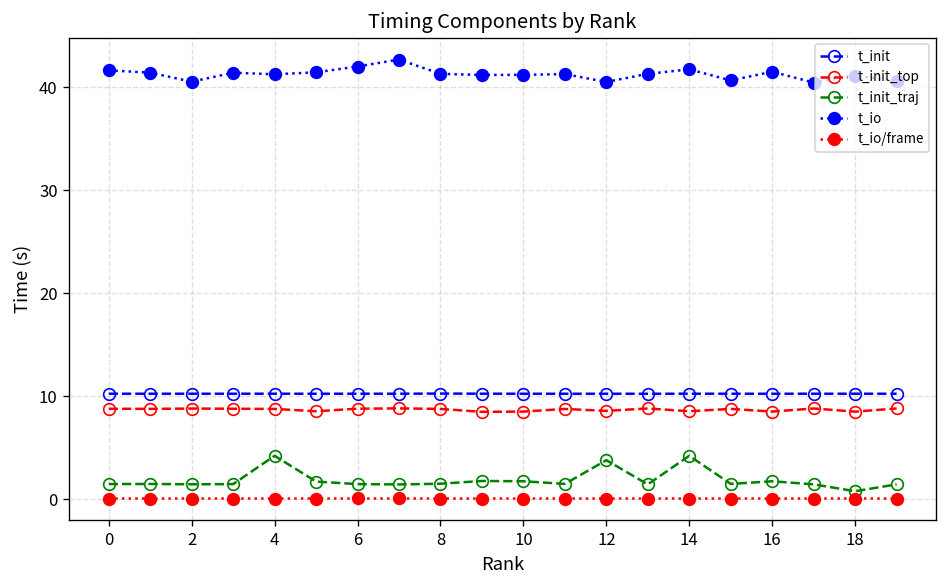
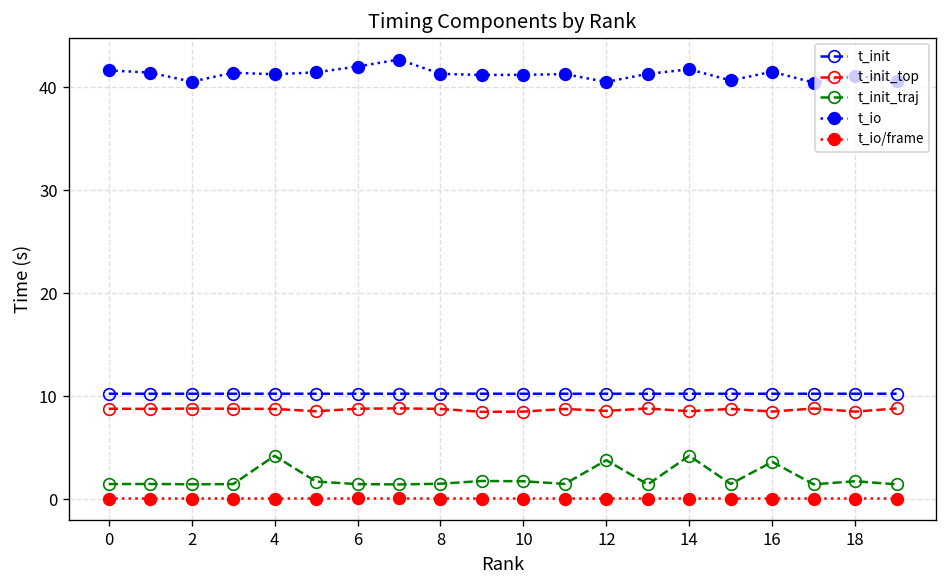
t_init_traj, 16: 2 -> 4
t_init_traj, 18: 1 -> 2
